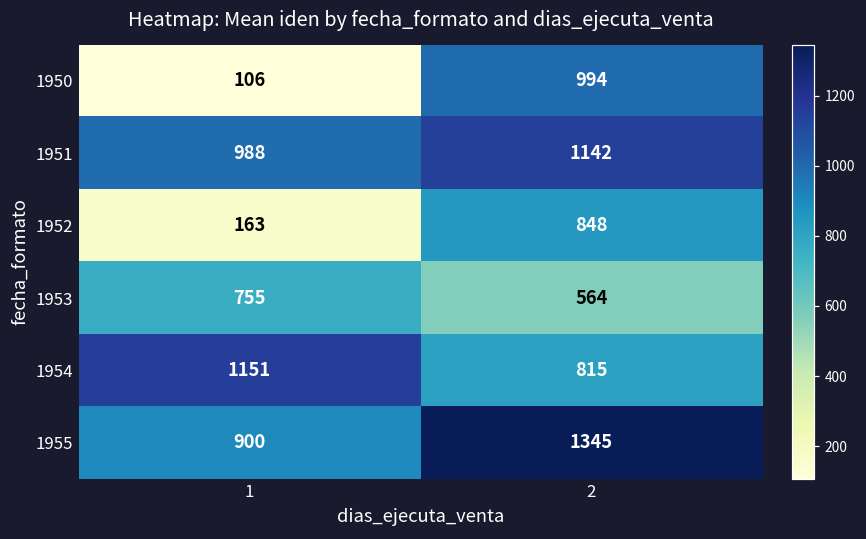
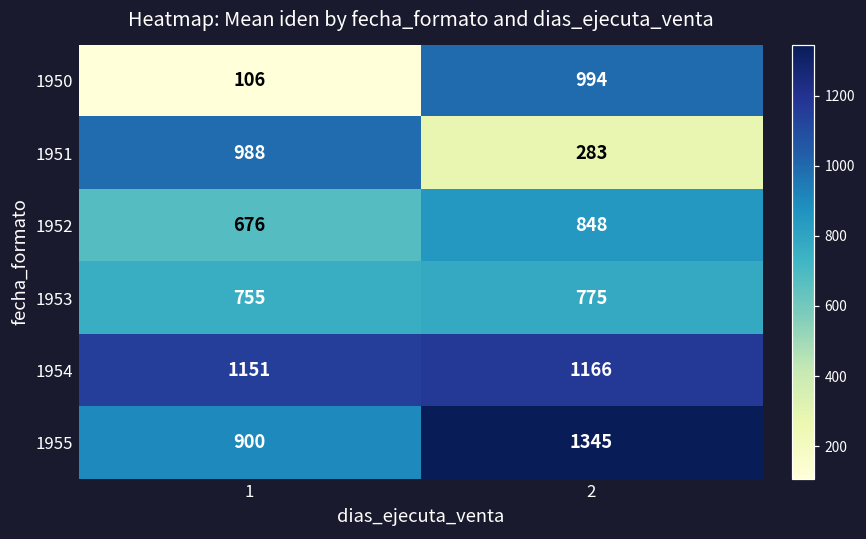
1951, 2: 1142 -> 283
1952, 1: 163 -> 676
1953, 2: 564 -> 775
1954, 2: 815 -> 1166
